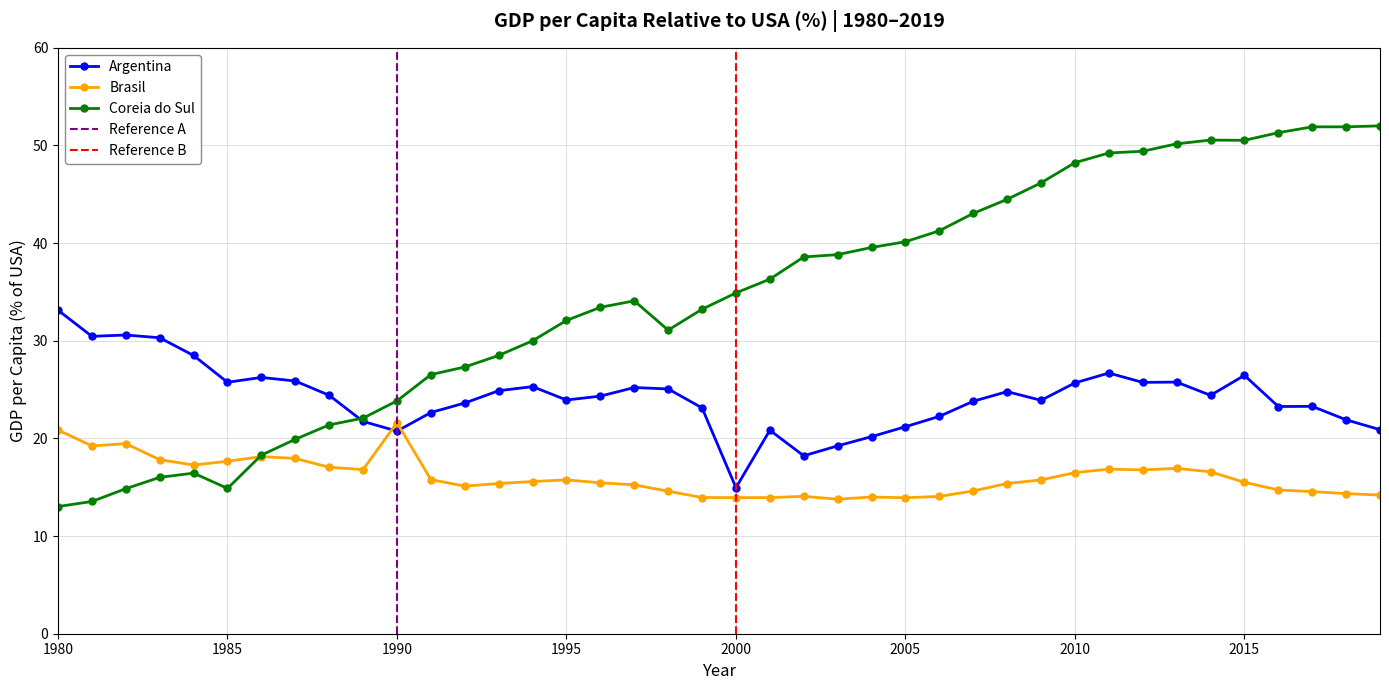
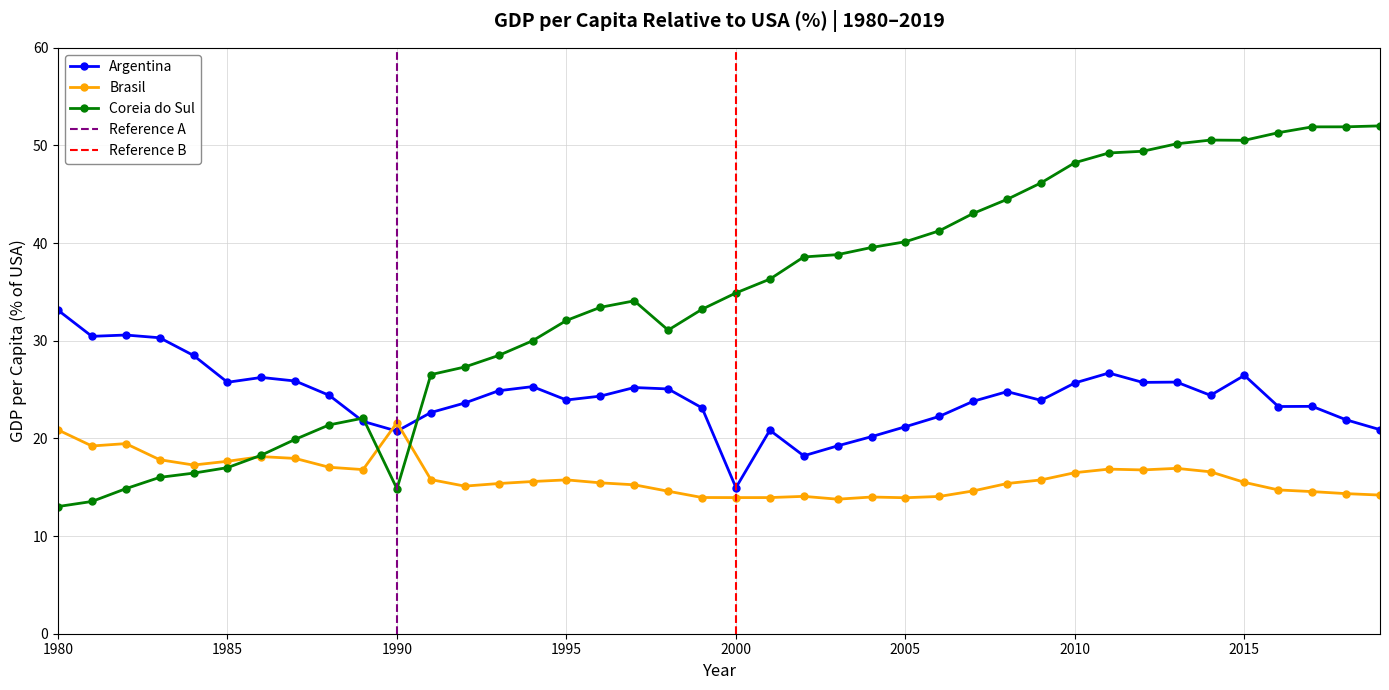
Coreia do Sul, 1985: 15 -> 17
Coreia do Sul, 1990: 24 -> 15
